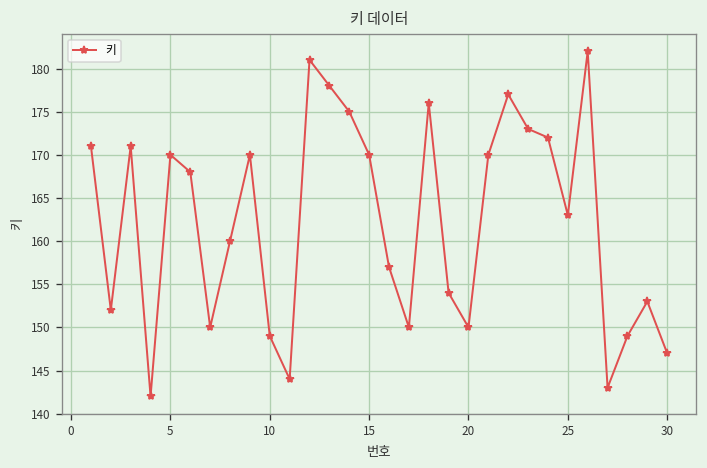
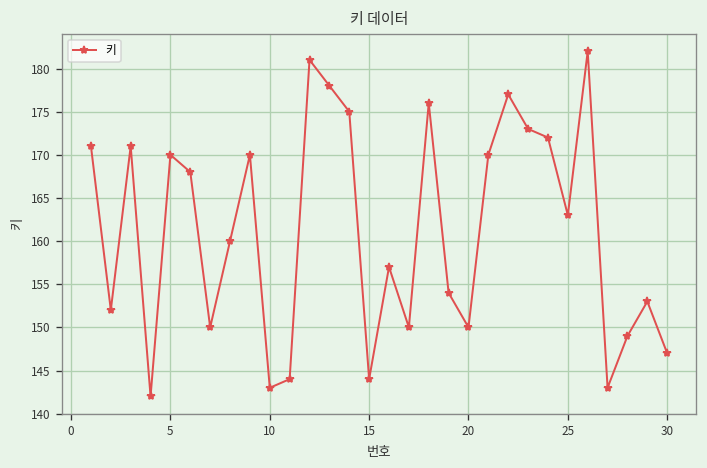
10: 149 -> 143
15: 170 -> 144
